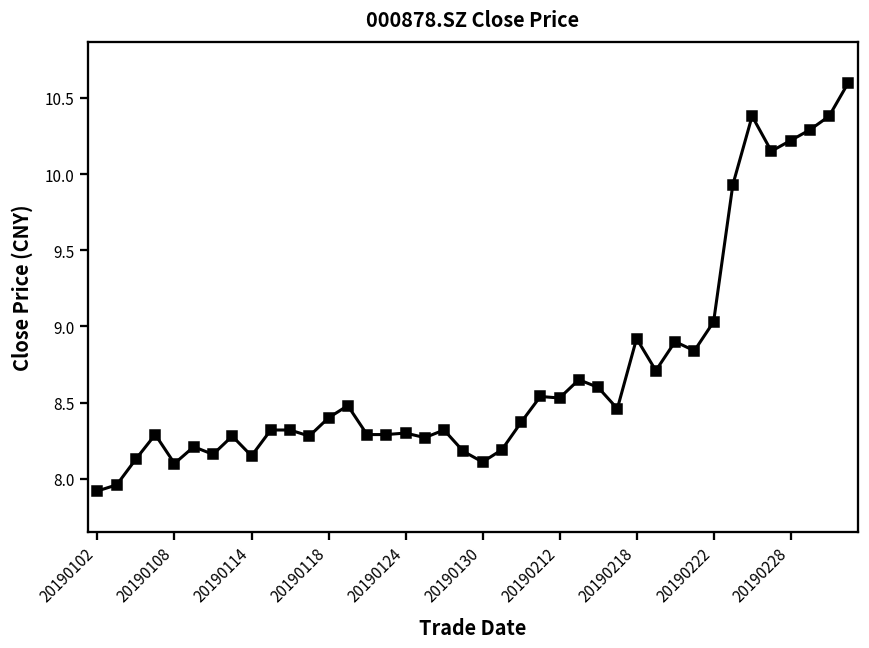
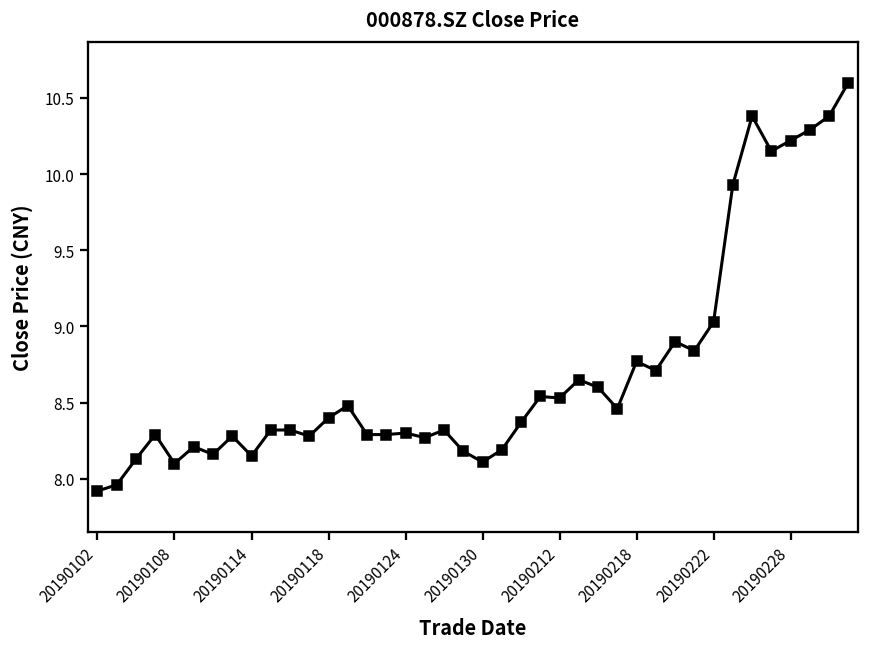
20190218: 8.92 -> 8.77
